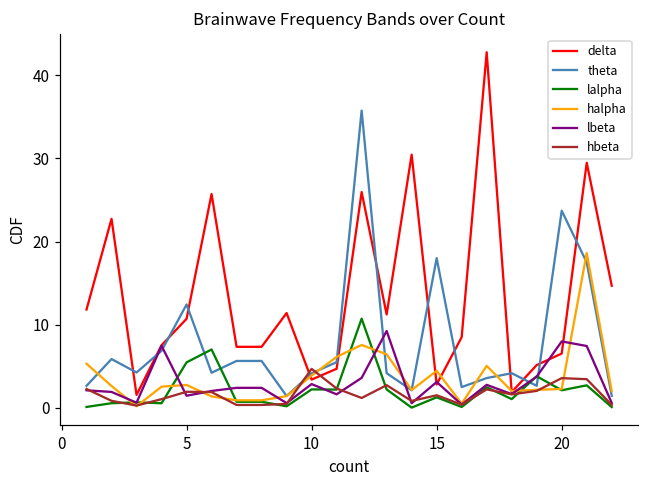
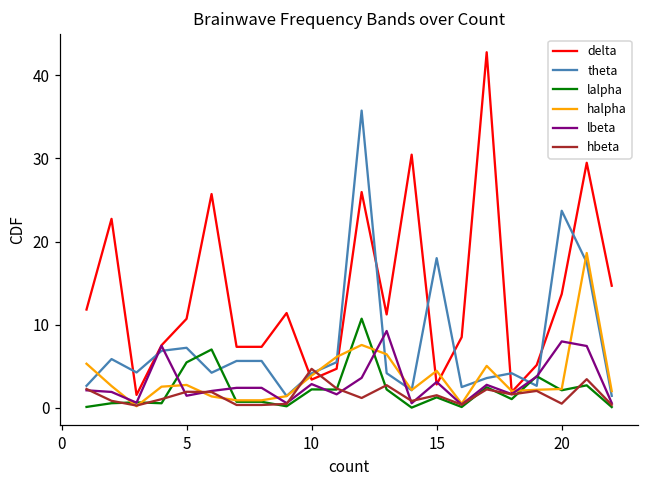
theta, 5: 12 -> 7
delta, 20: 7 -> 14
hbeta, 20: 4 -> 1
